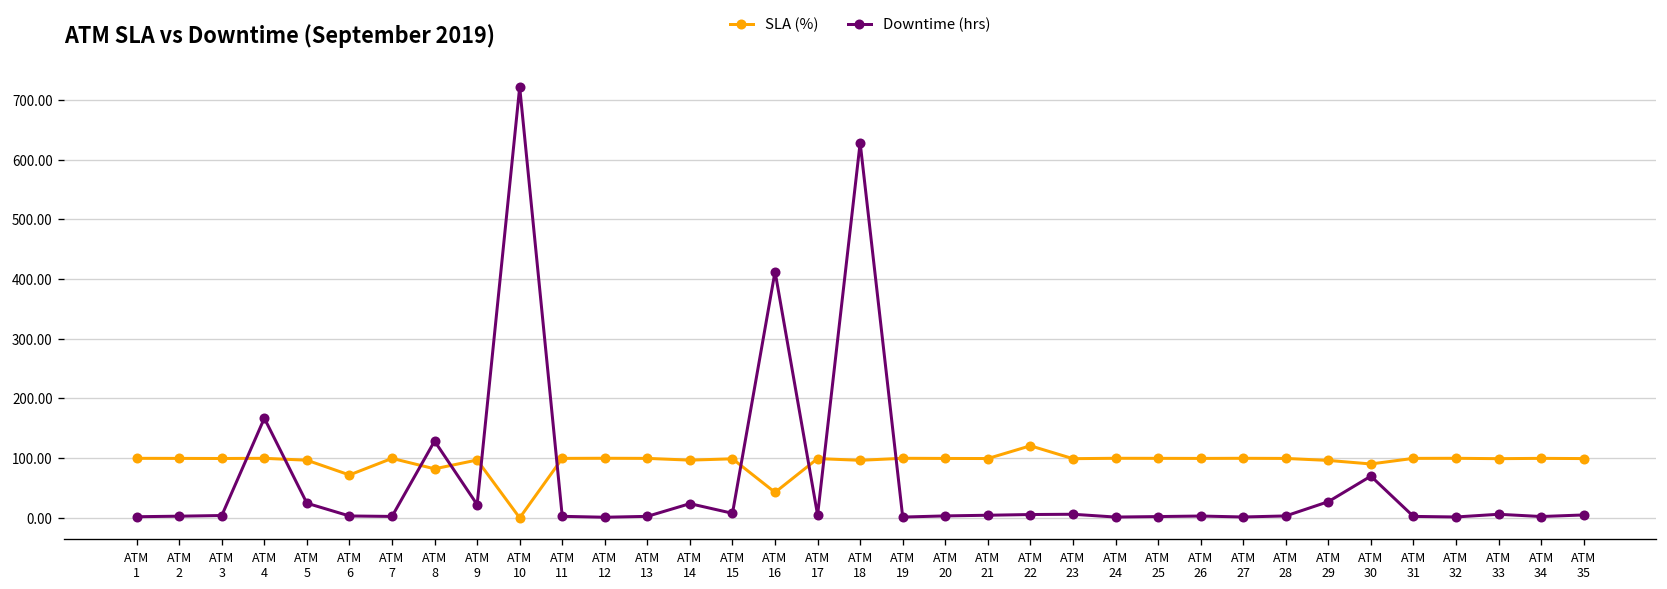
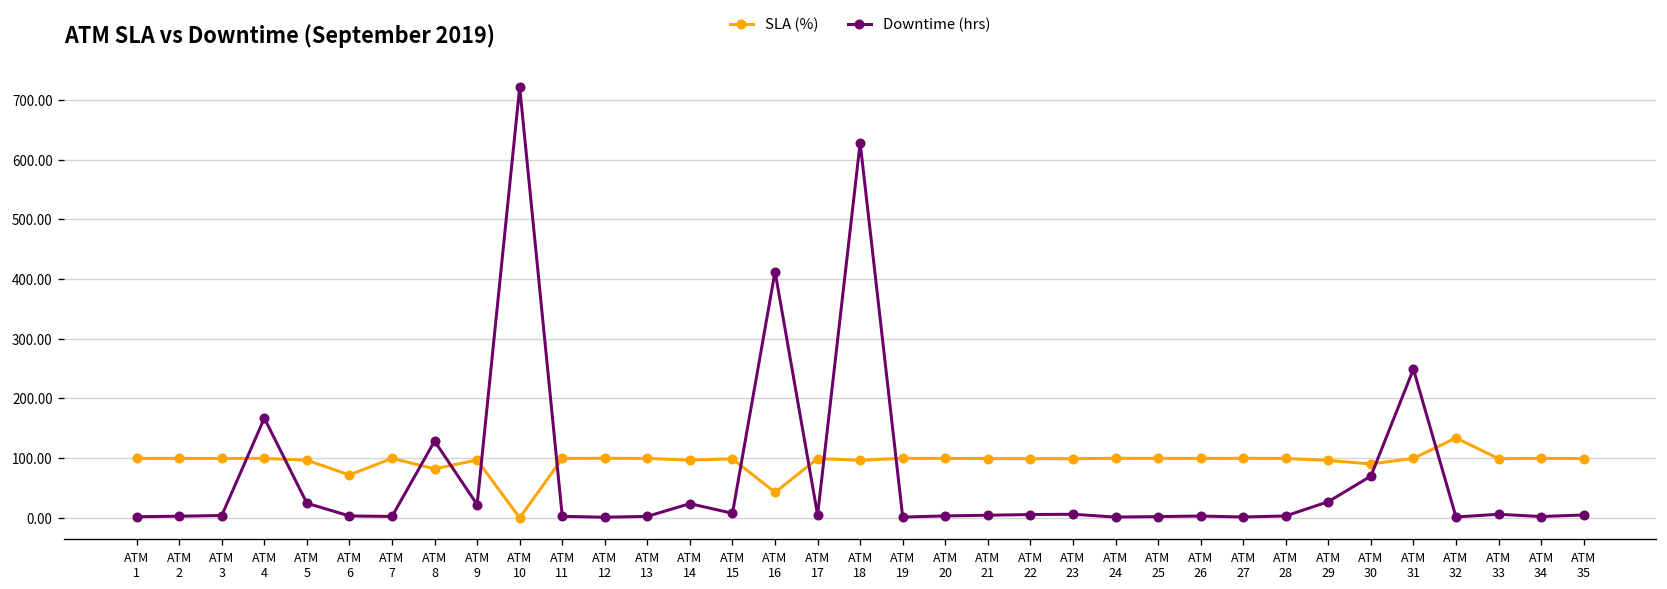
SLA (%), ATM 22: 120 -> 100
Downtime (hrs), ATM 31: 0 -> 250
SLA (%), ATM 32: 100 -> 130
